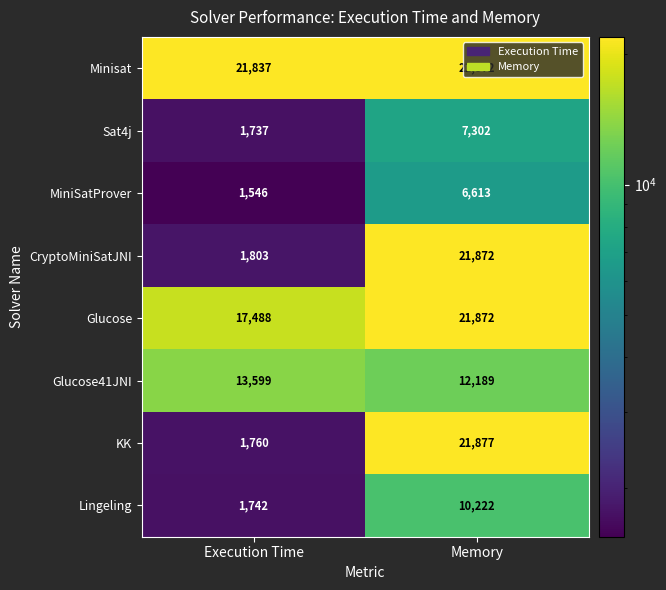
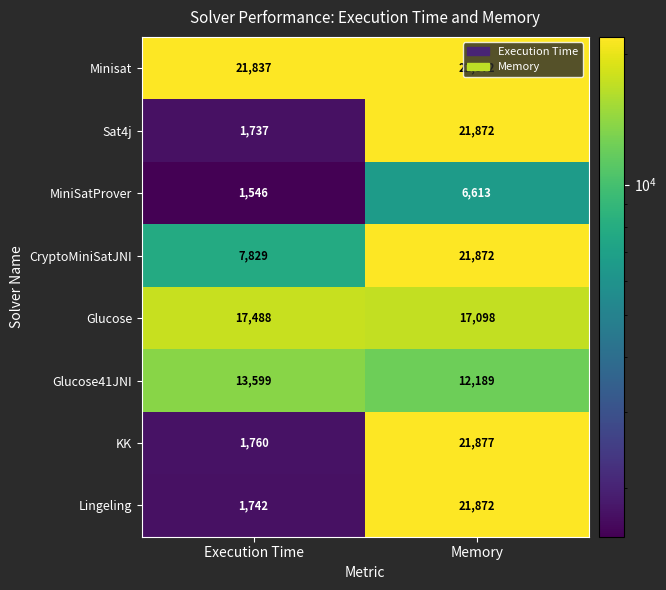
Sat4j, Memory: 7,302 -> 21,872
CryptoMiniSatJNI, Execution Time: 1,803 -> 7,829
Glucose, Memory: 21,872 -> 17,098
Lingeling, Memory: 10,222 -> 21,872
